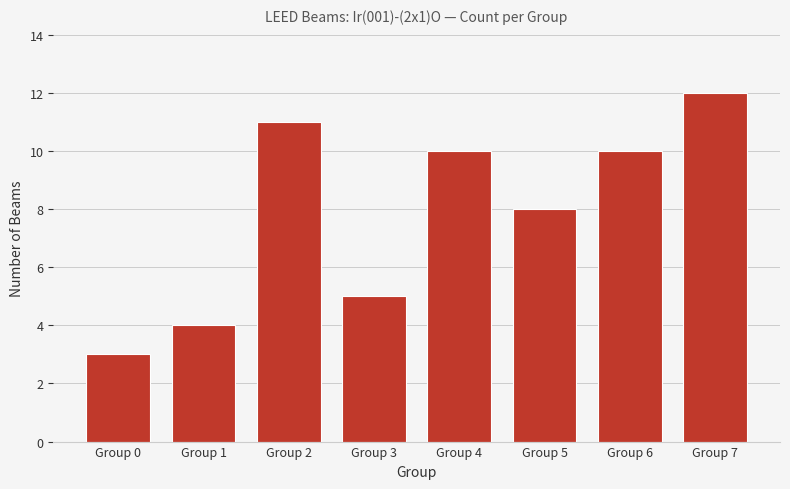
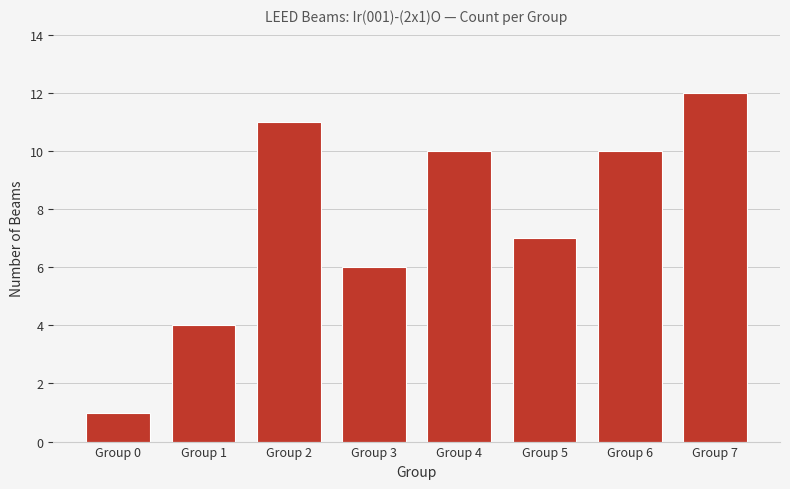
Group 0: 3 -> 1
Group 3: 5 -> 6
Group 5: 8 -> 7
